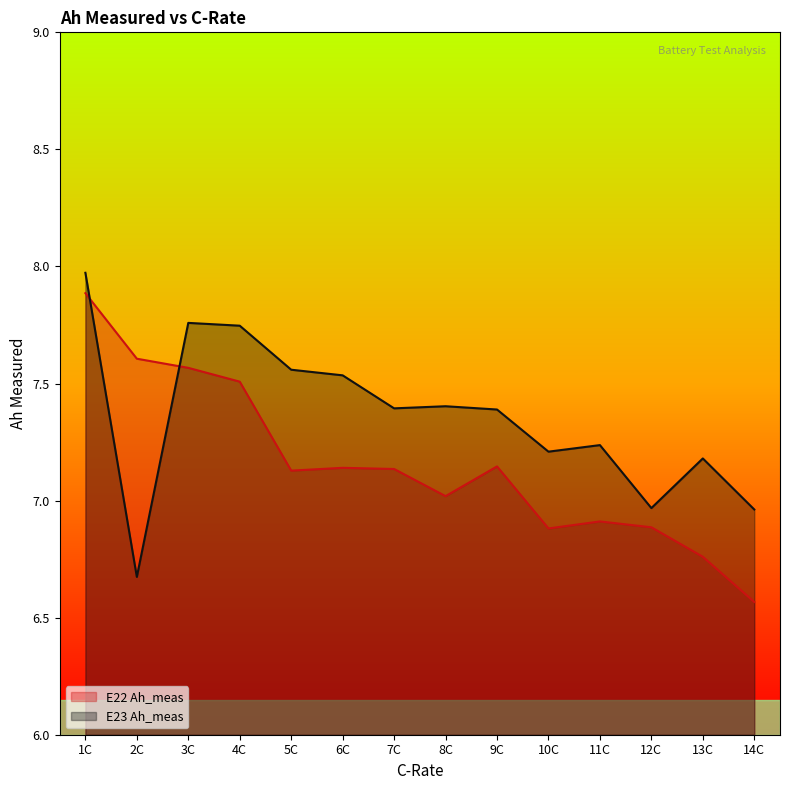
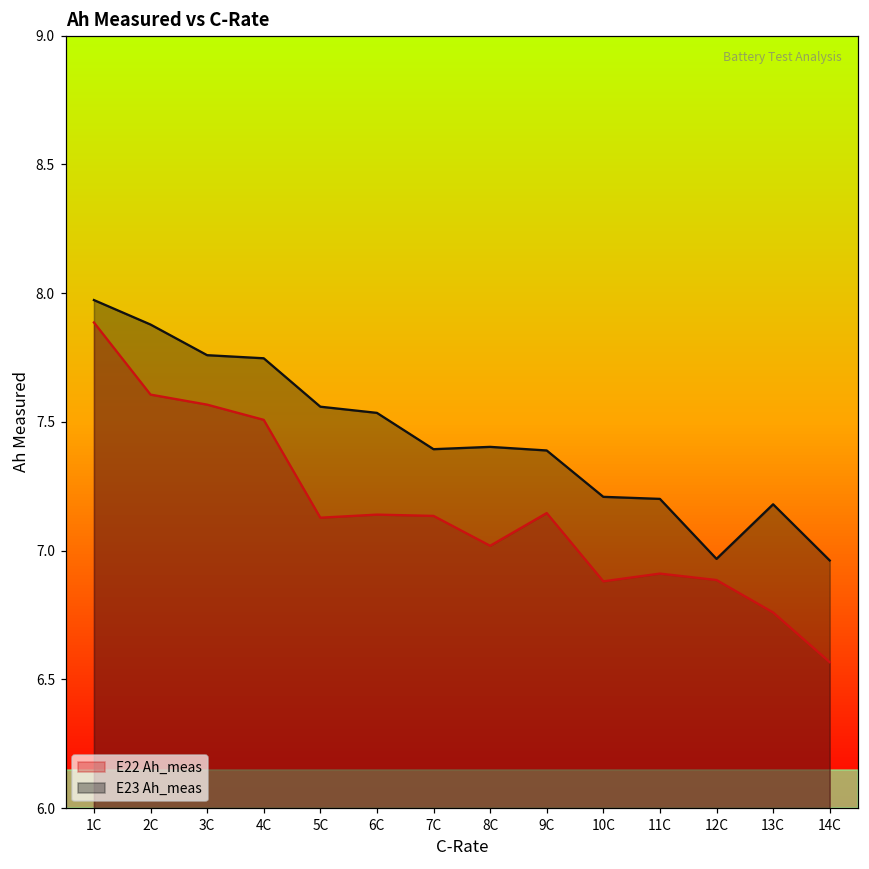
E23 Ah_meas, 2C: 6.67 -> 7.88
E23 Ah_meas, 11C: 7.24 -> 7.20
